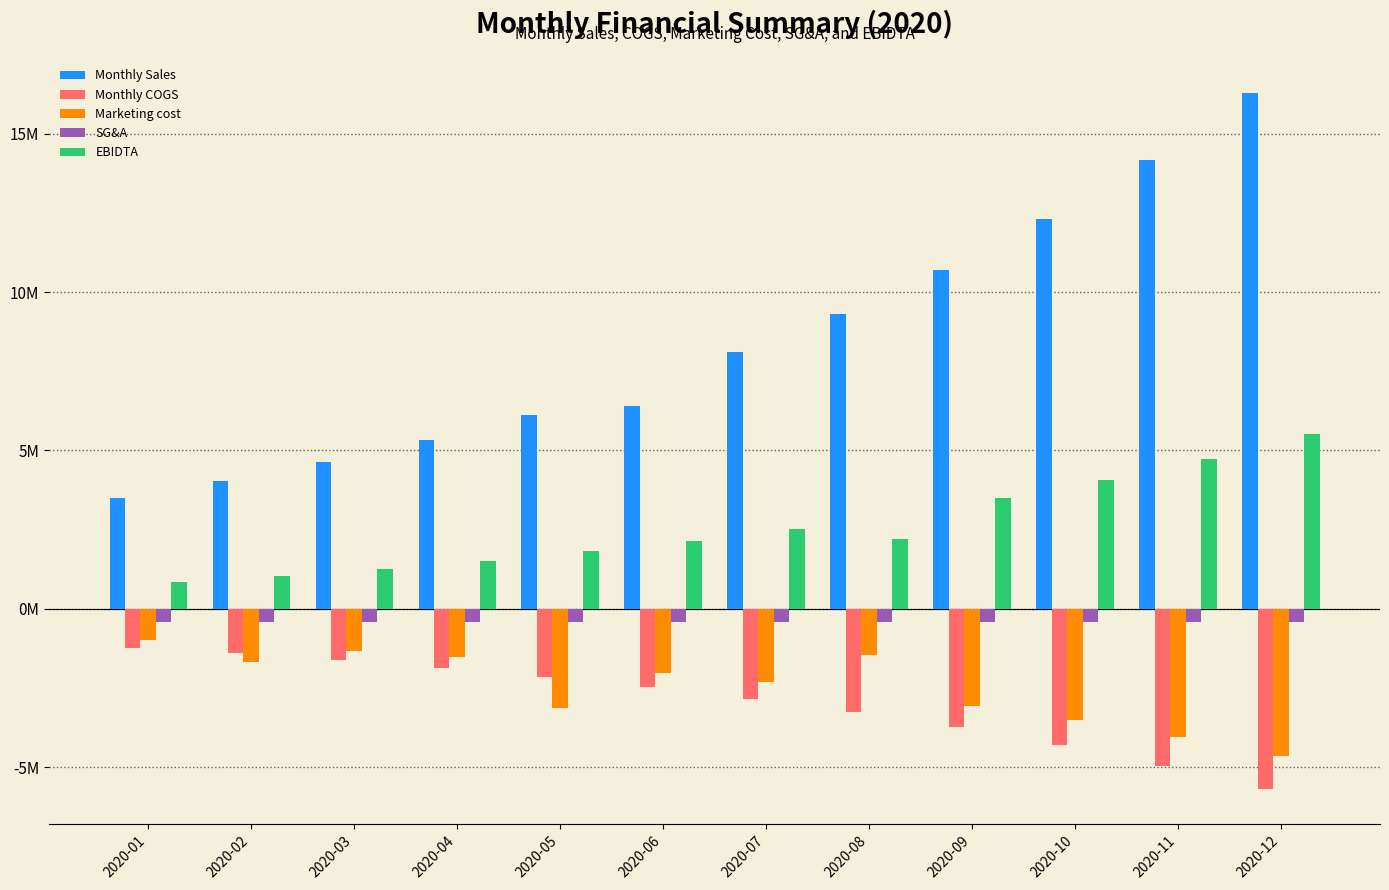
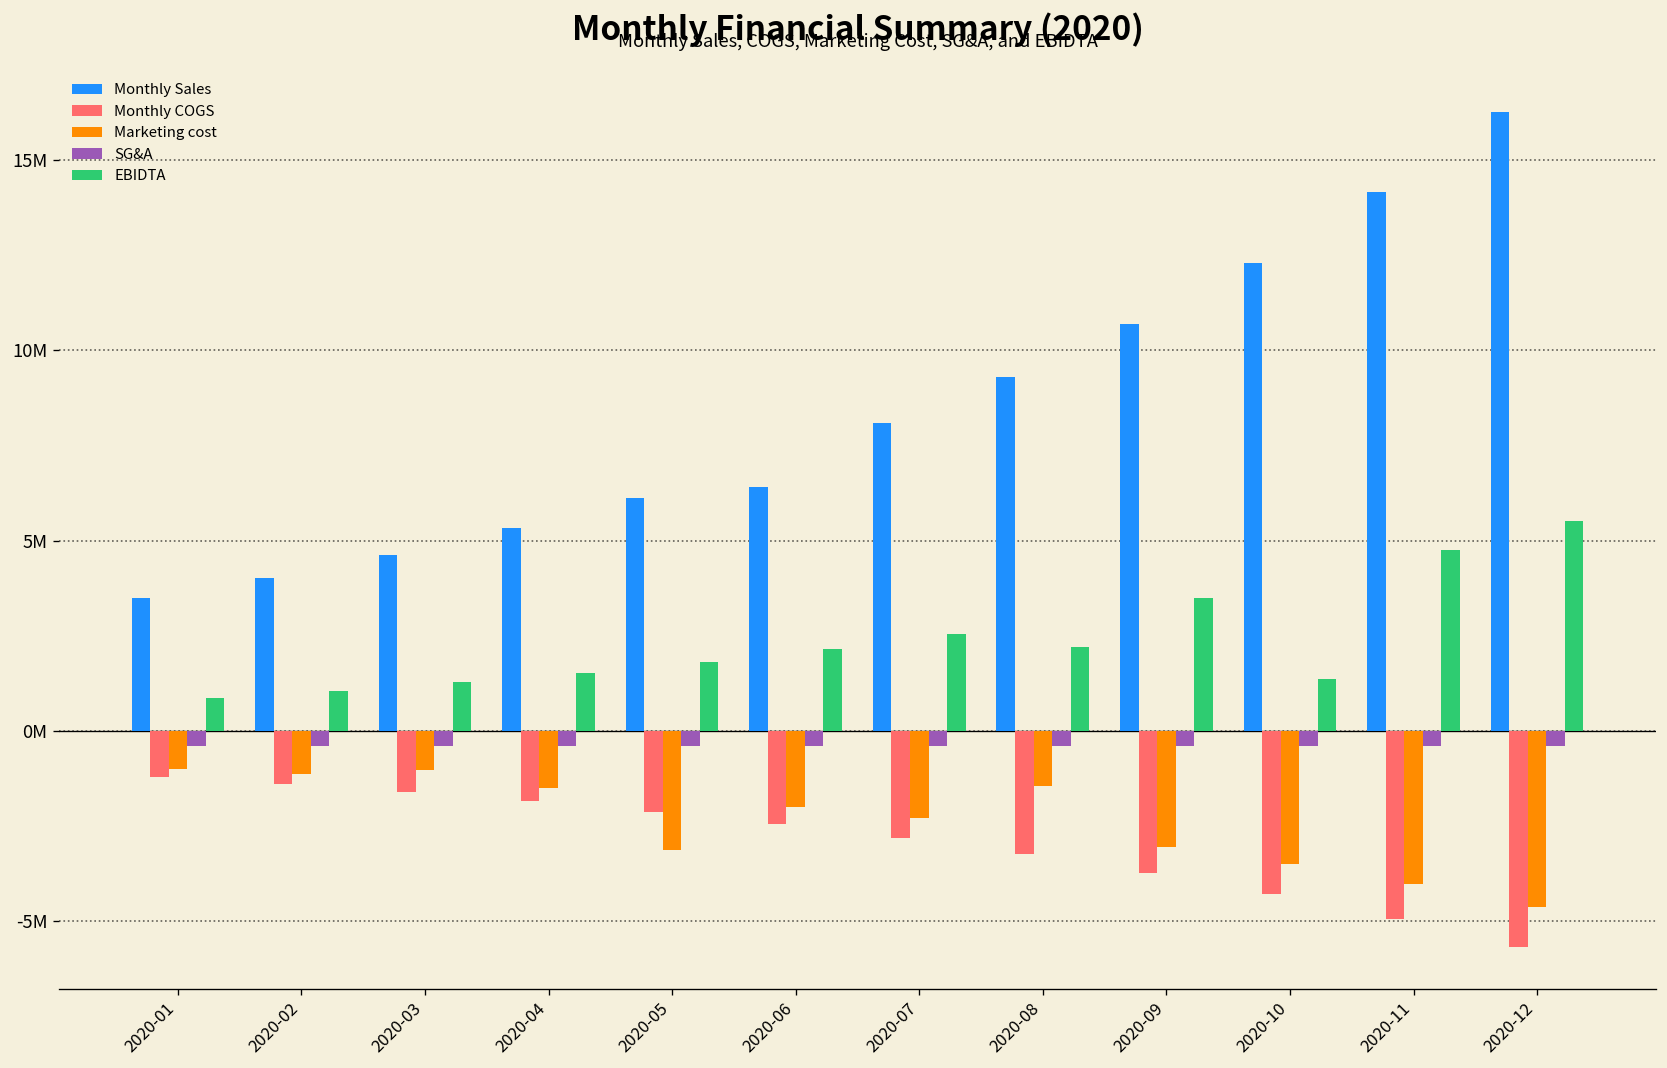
Marketing cost, 2020-02: -1700000 -> -1200000
Marketing cost, 2020-03: -1300000 -> -1000000
EBIDTA, 2020-10: 4100000 -> 1400000
